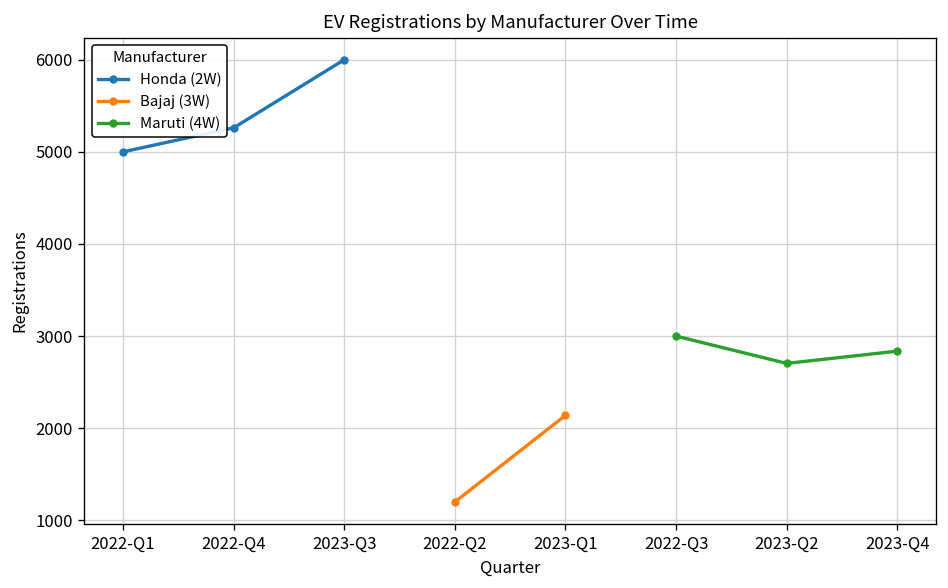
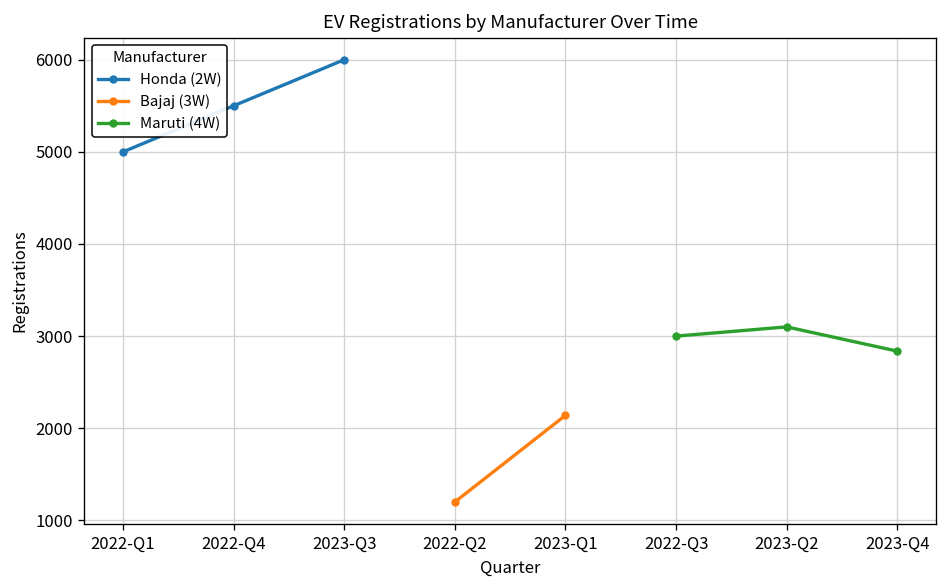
Honda (2W), 2022-Q4: 5300 -> 5500
Maruti (4W), 2023-Q2: 2700 -> 3100
